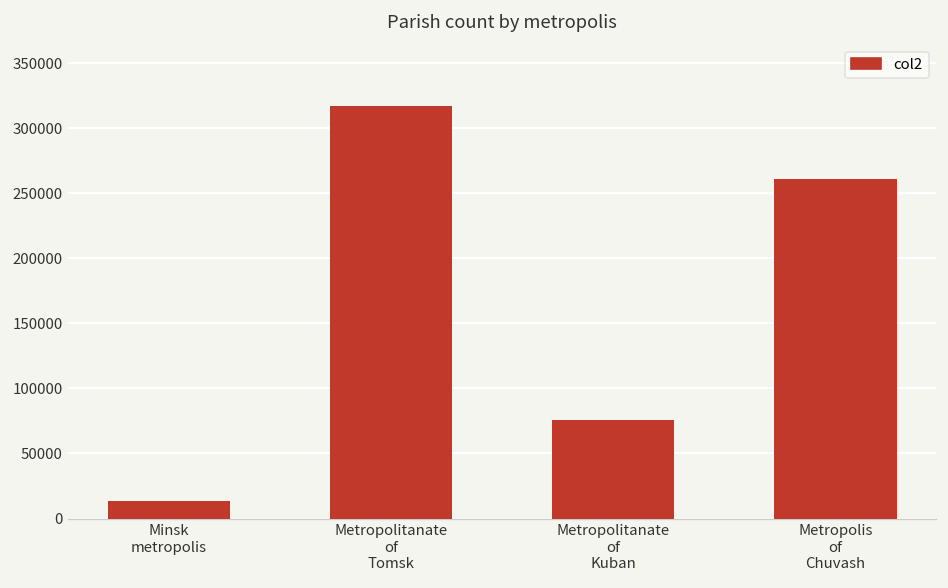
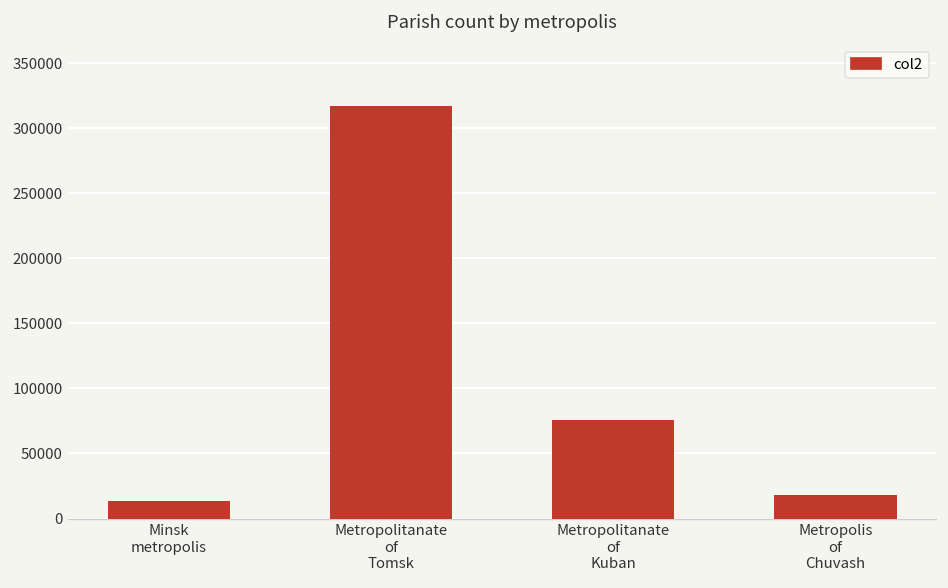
Metropolis of Chuvash: 261000 -> 18000
